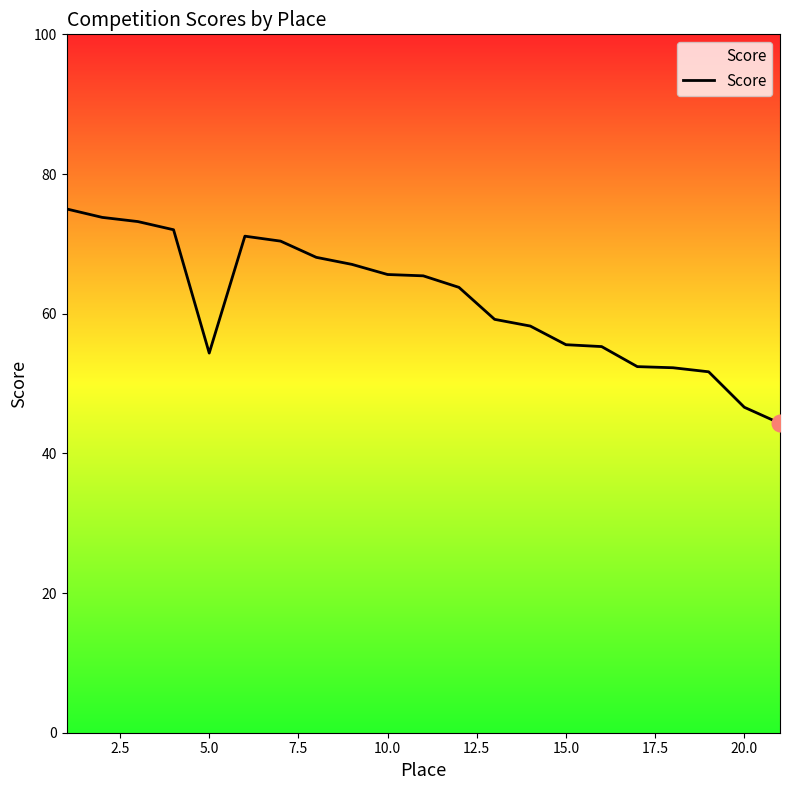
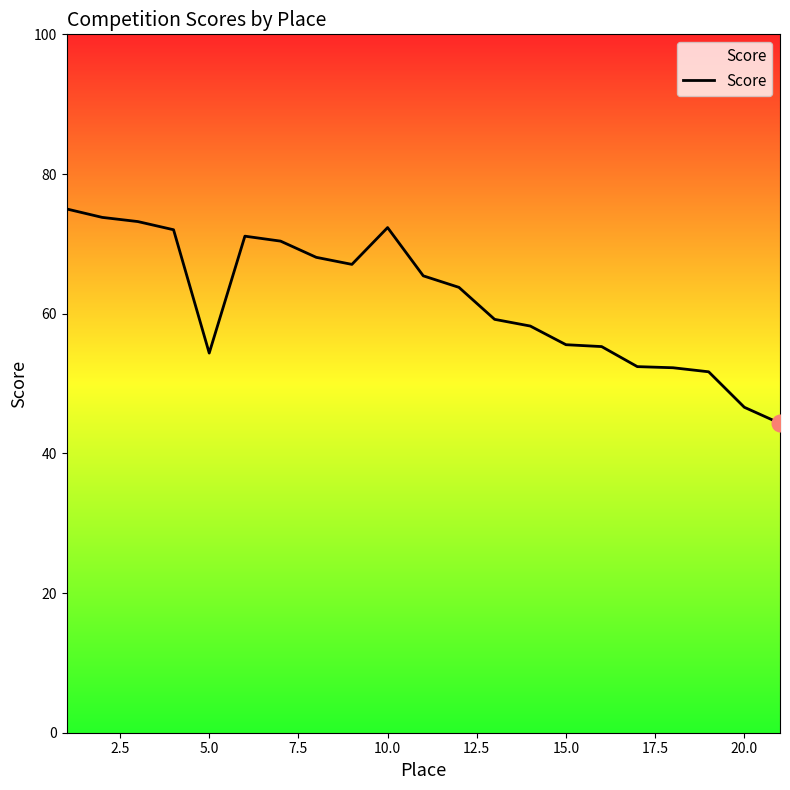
Score, 10.0: 66 -> 72
